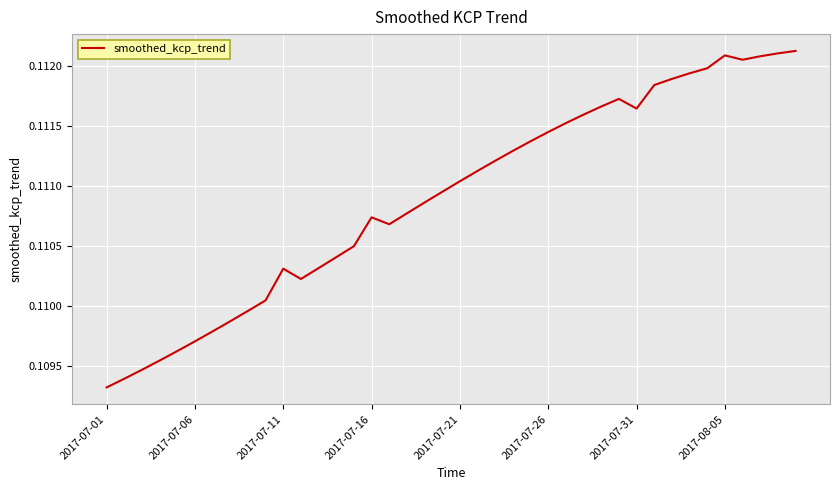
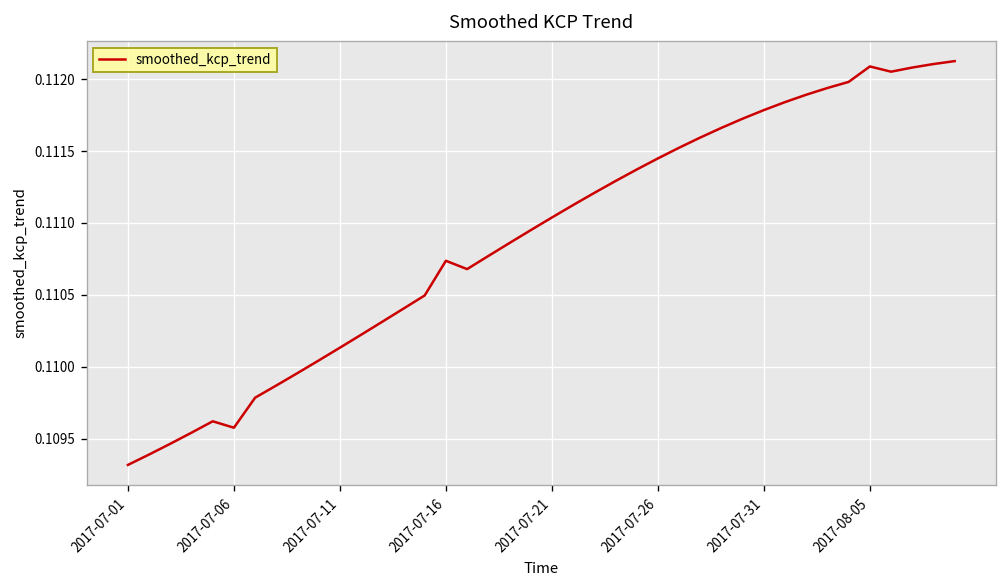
2017-07-06: 0.10970 -> 0.10958
2017-07-11: 0.11031 -> 0.11013
2017-07-31: 0.11164 -> 0.11178
